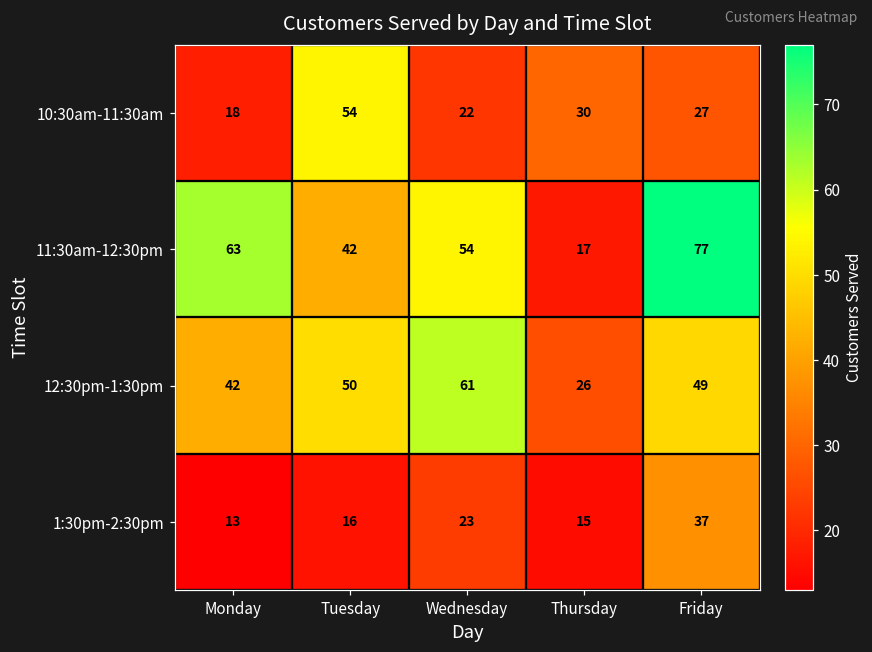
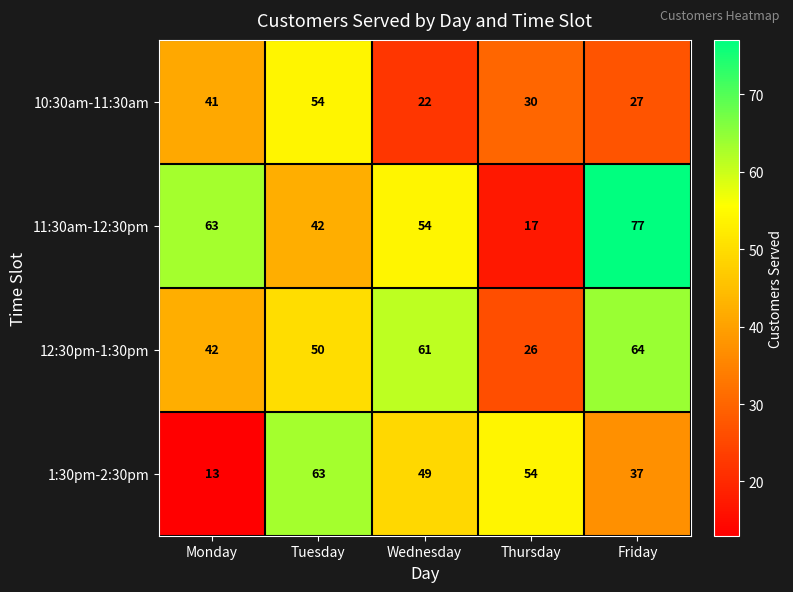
10:30am-11:30am, Monday: 18 -> 41
12:30pm-1:30pm, Friday: 49 -> 64
1:30pm-2:30pm, Tuesday: 16 -> 63
1:30pm-2:30pm, Wednesday: 23 -> 49
1:30pm-2:30pm, Thursday: 15 -> 54
